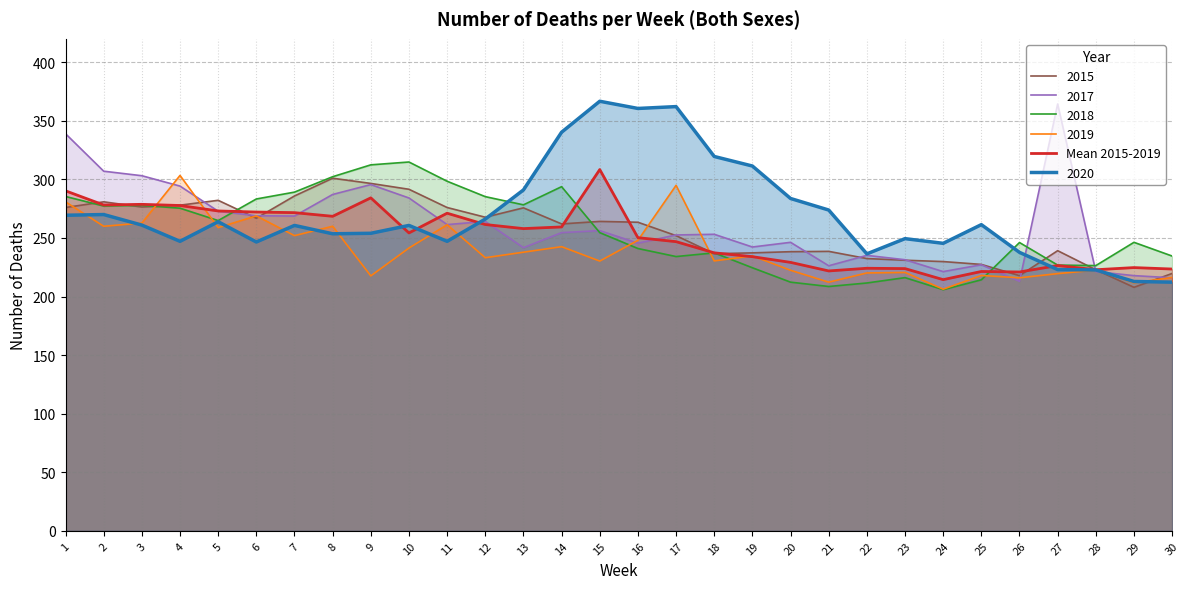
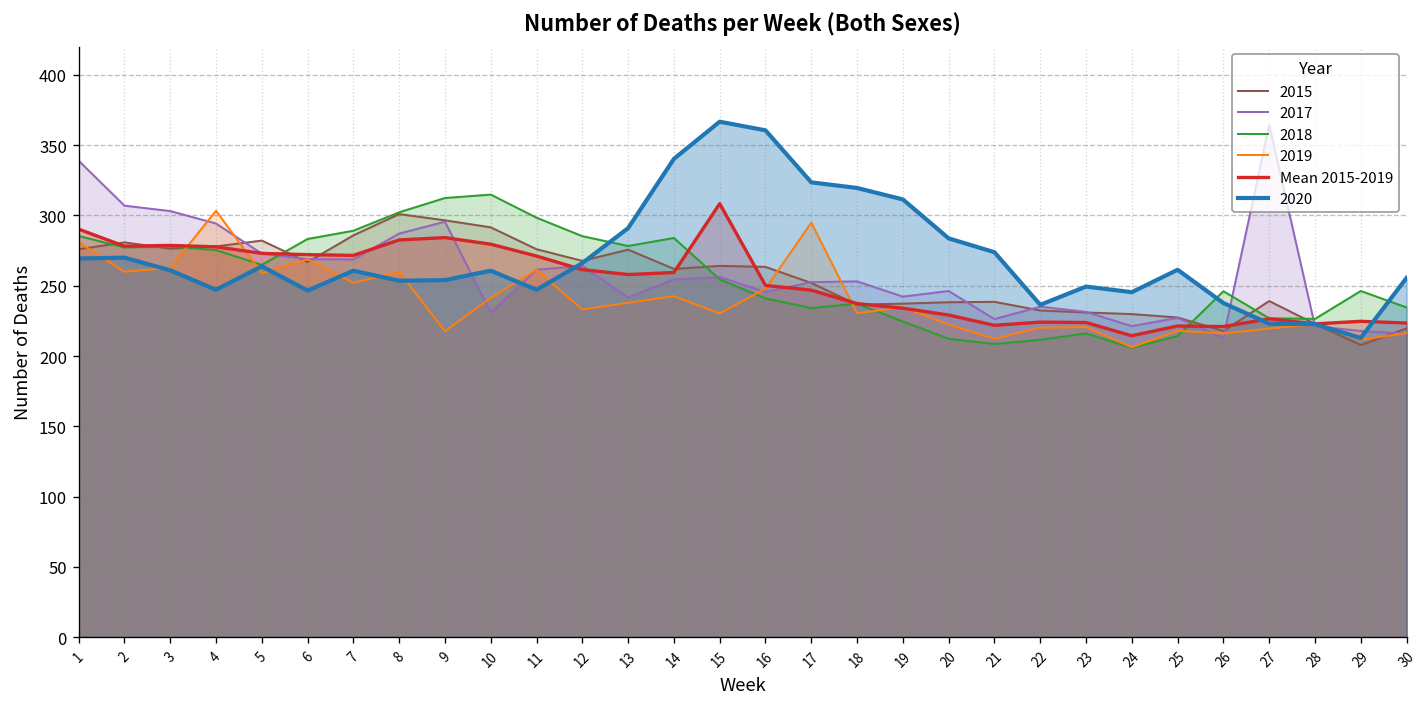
Mean 2015-2019, 8: 269 -> 283
2017, 10: 284 -> 231
Mean 2015-2019, 10: 254 -> 280
2018, 14: 294 -> 284
2020, 17: 362 -> 324
2020, 30: 212 -> 256
